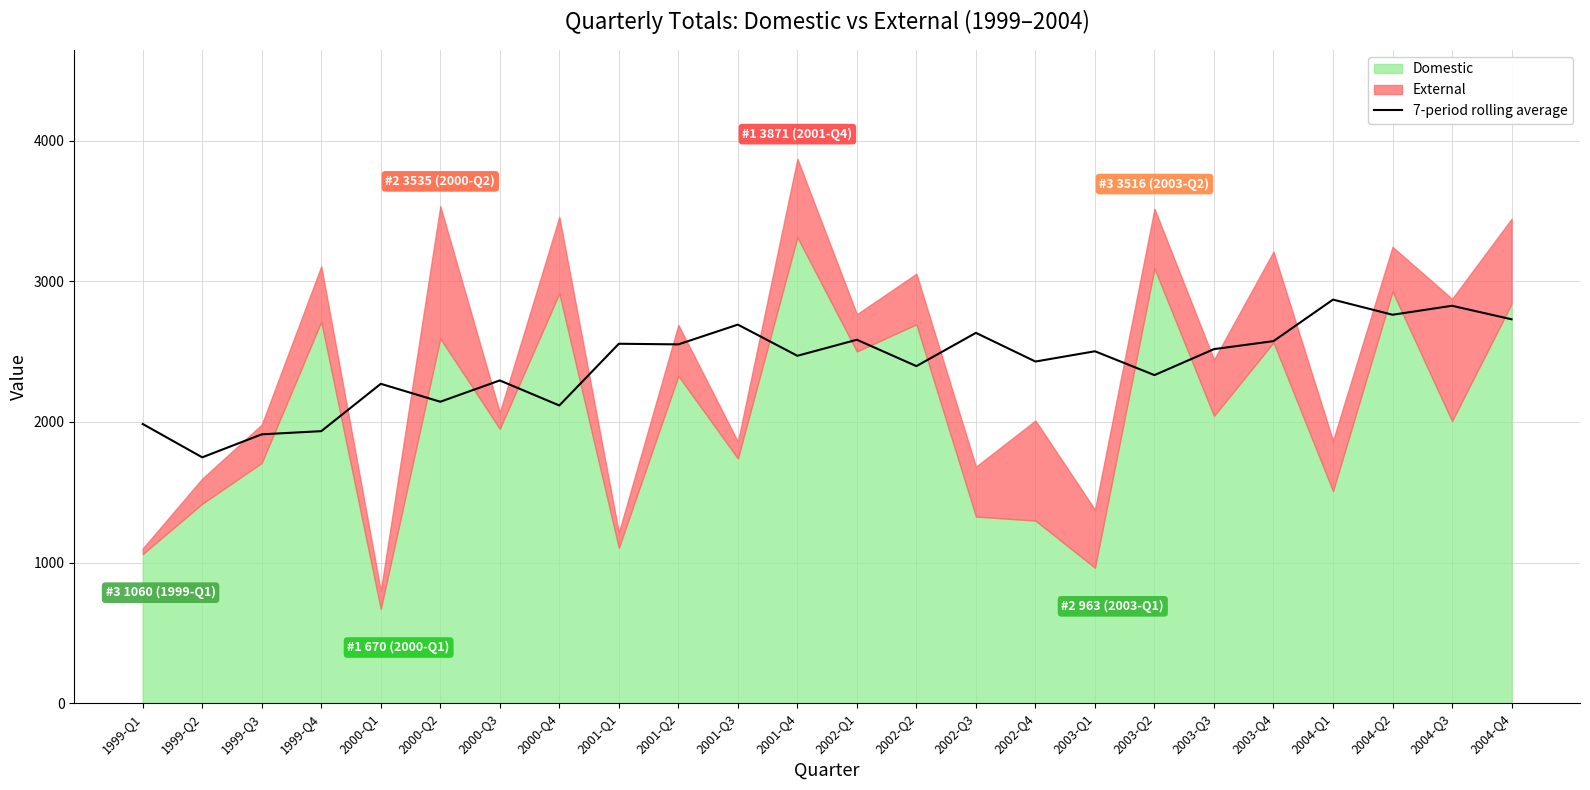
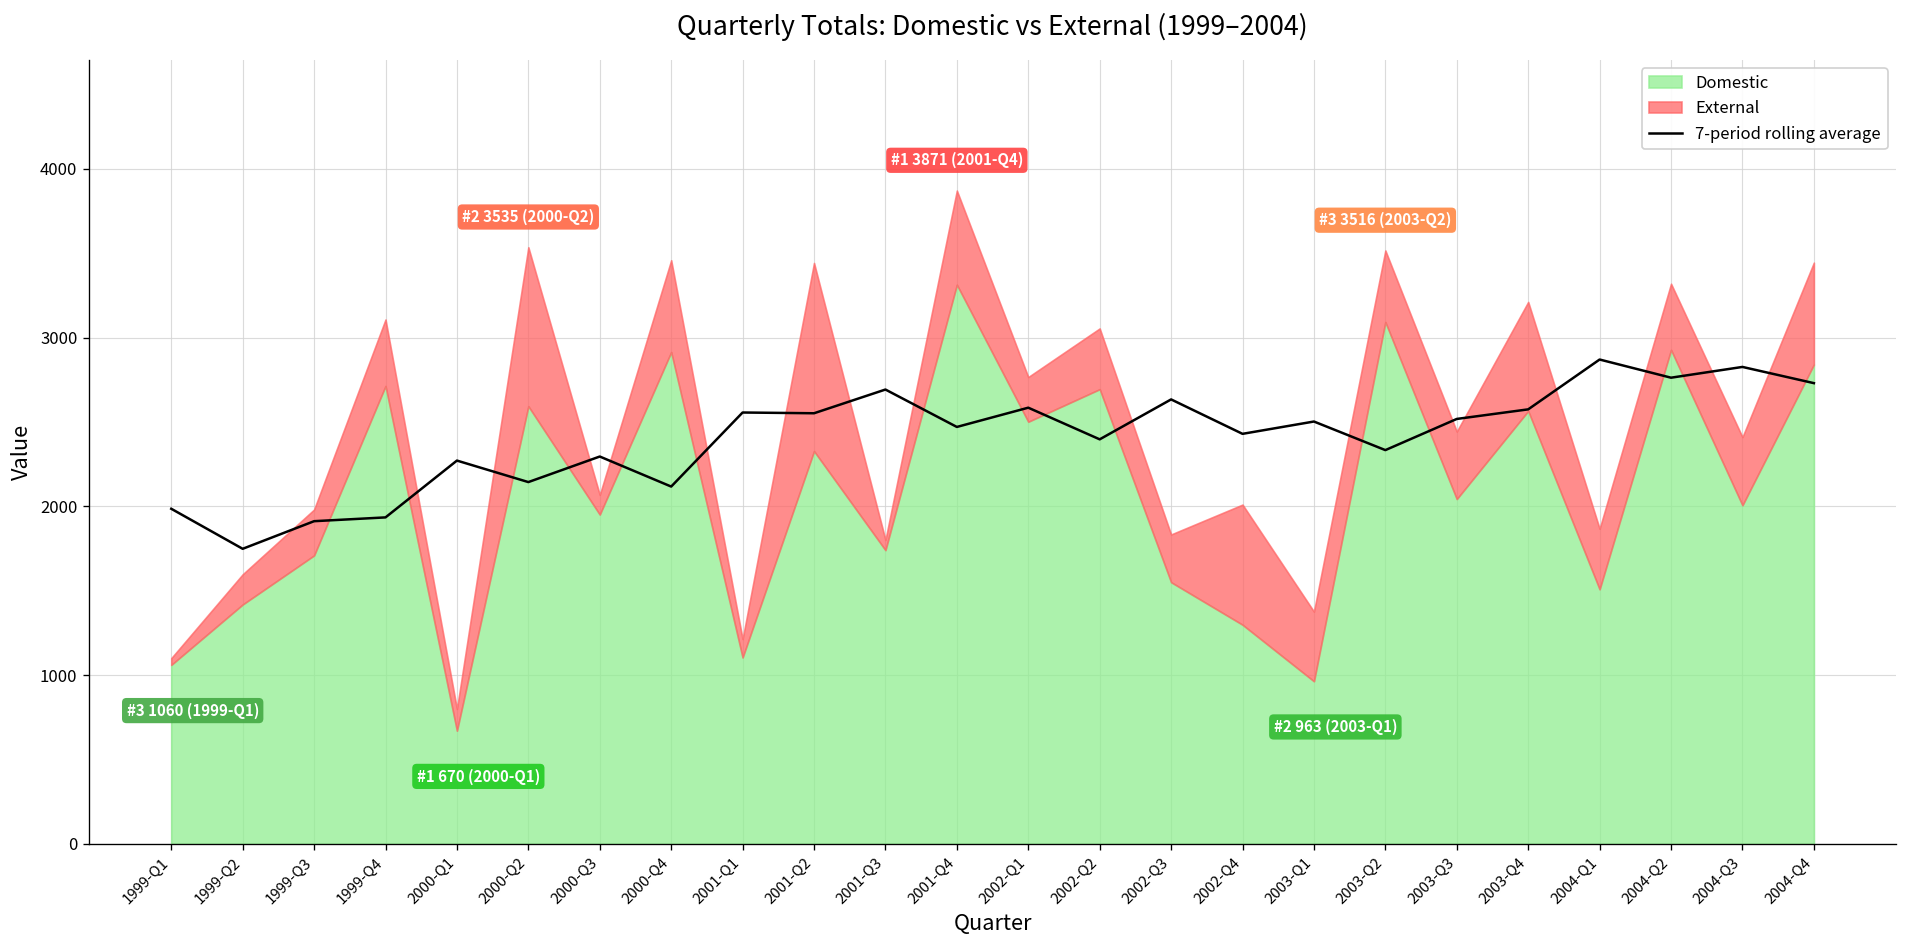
External, 2001-Q2: 360 -> 1120
External, 2001-Q3: 120 -> 60
Domestic, 2002-Q3: 1330 -> 1550
External, 2002-Q3: 360 -> 280
External, 2004-Q2: 320 -> 390
External, 2004-Q3: 870 -> 400
